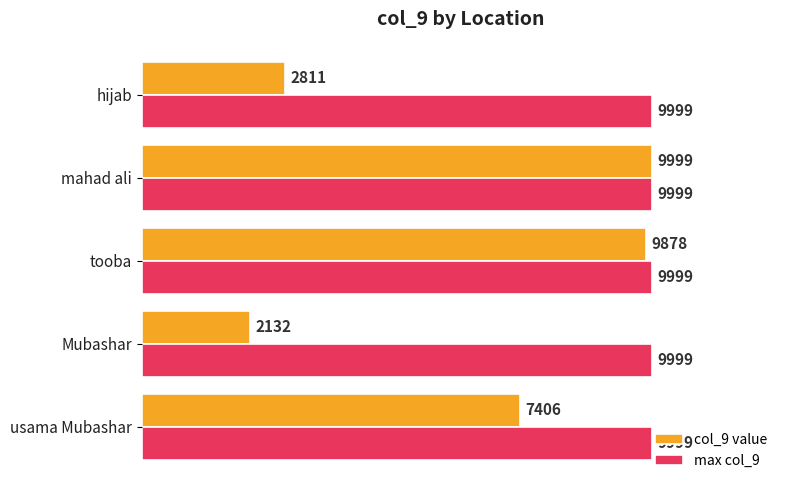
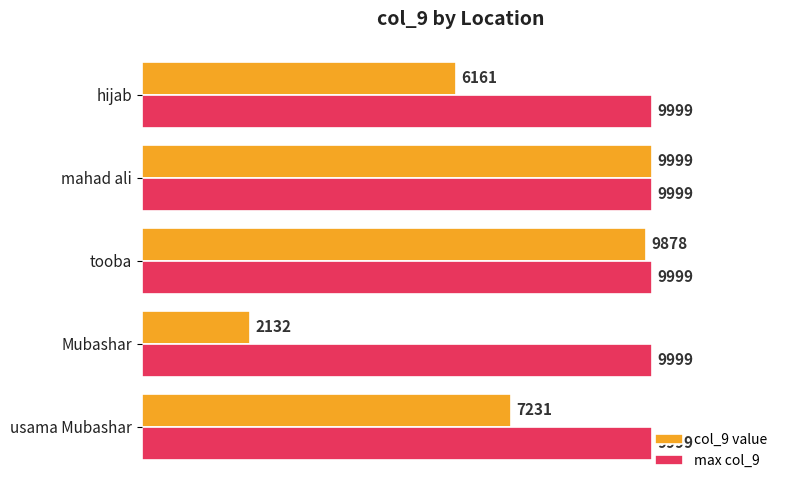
col_9 value, hijab: 2811 -> 6161
col_9 value, usama Mubashar: 7406 -> 7231
